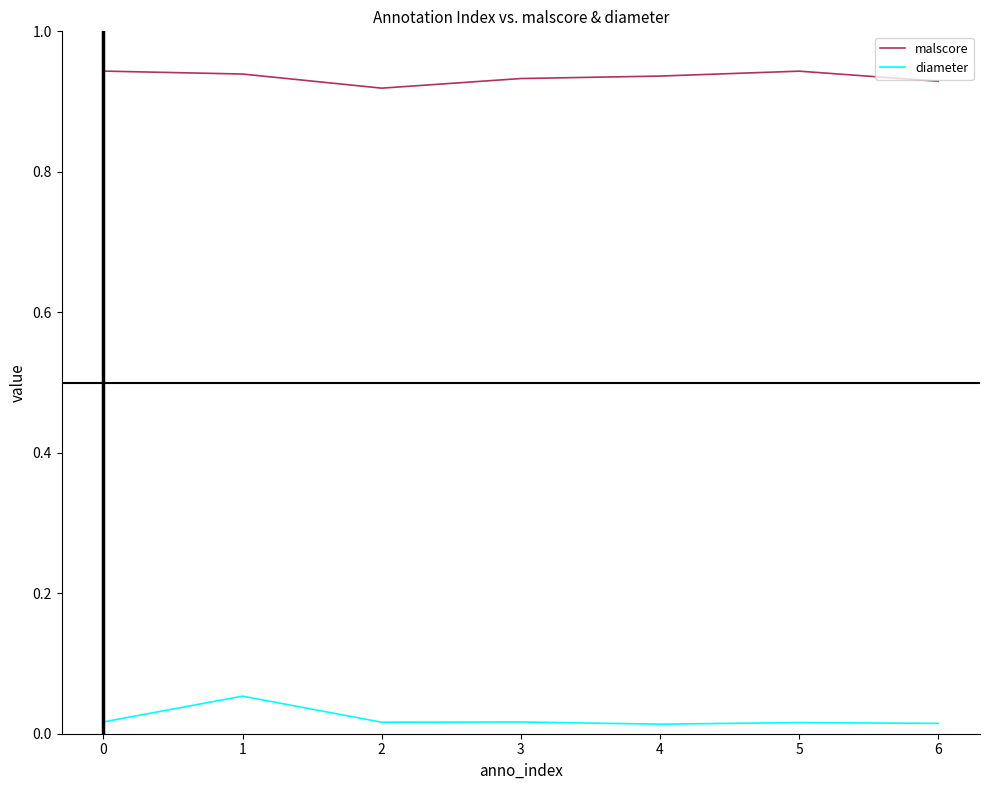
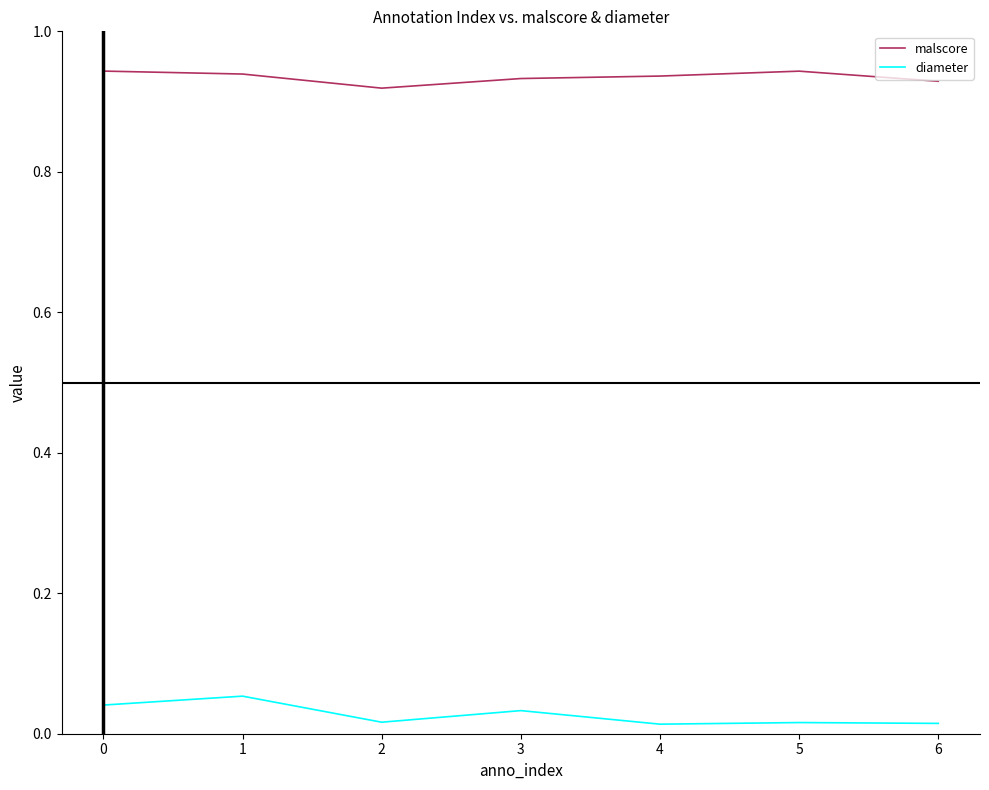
diameter, 0: 0.02 -> 0.04
diameter, 3: 0.02 -> 0.03
